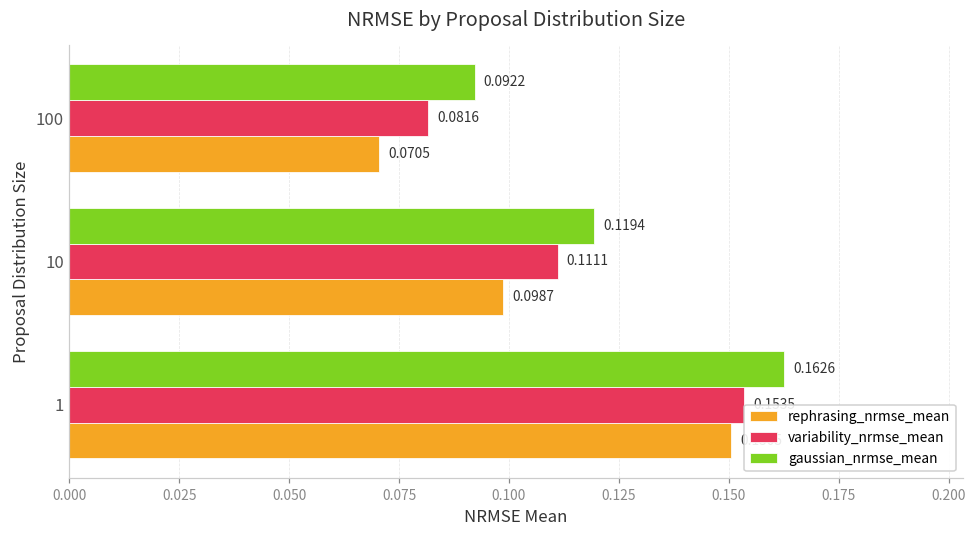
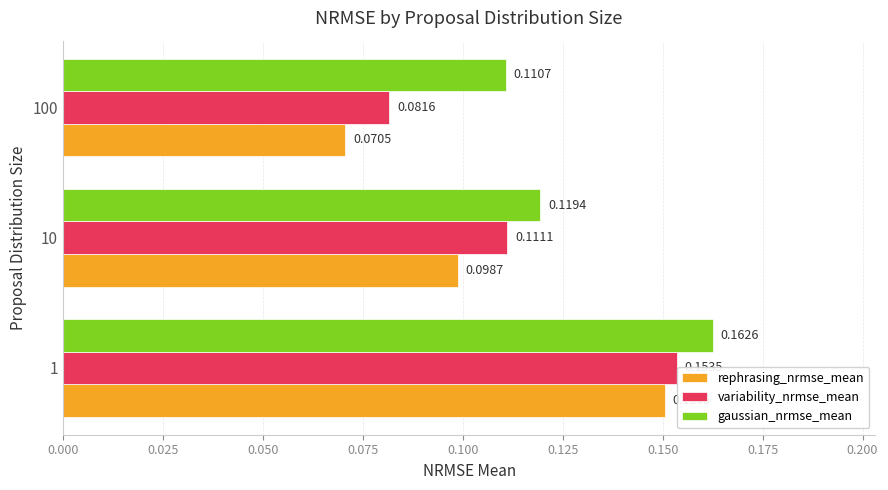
gaussian_nrmse_mean, 100: 0.0922 -> 0.1107
